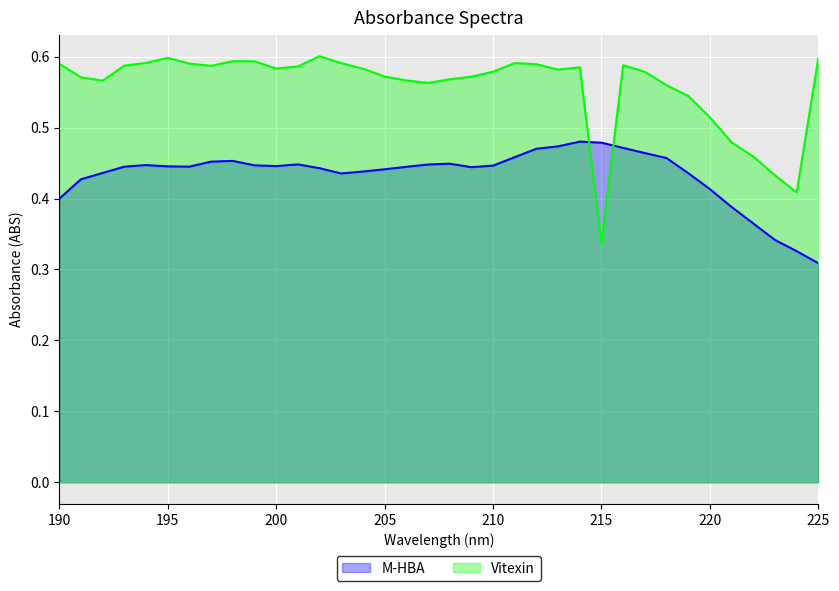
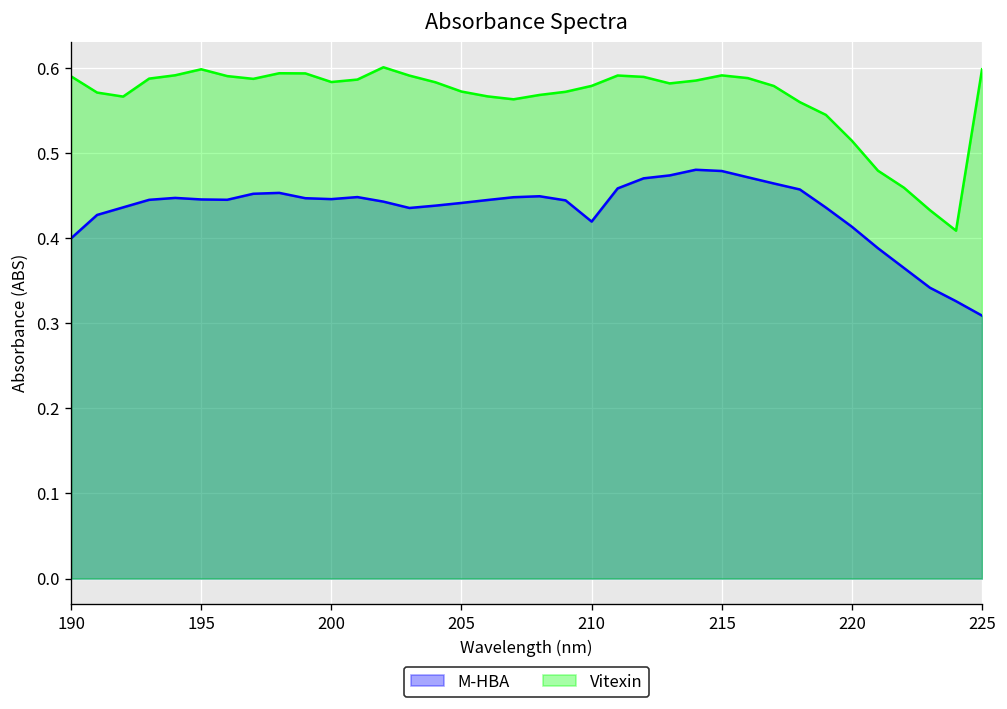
M-HBA, 210: 0.45 -> 0.42
Vitexin, 215: 0.34 -> 0.59
